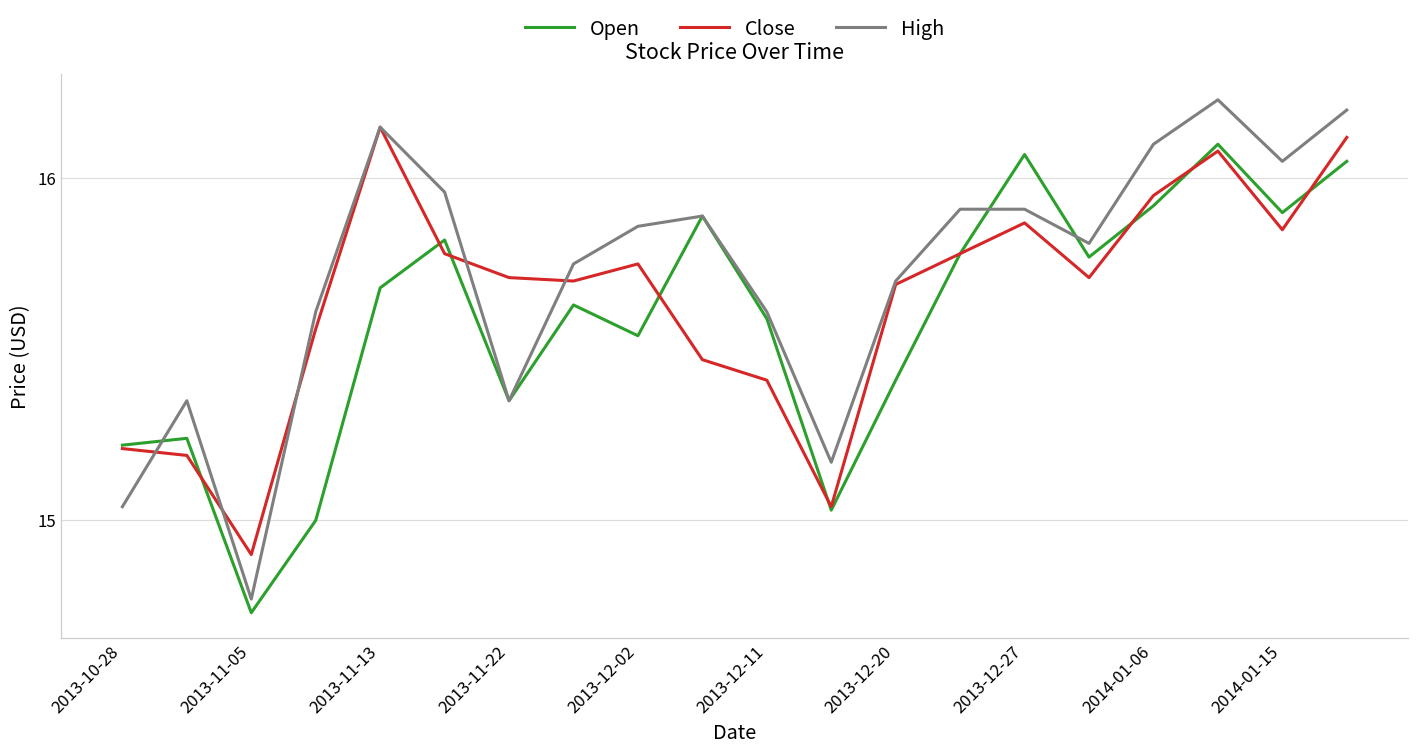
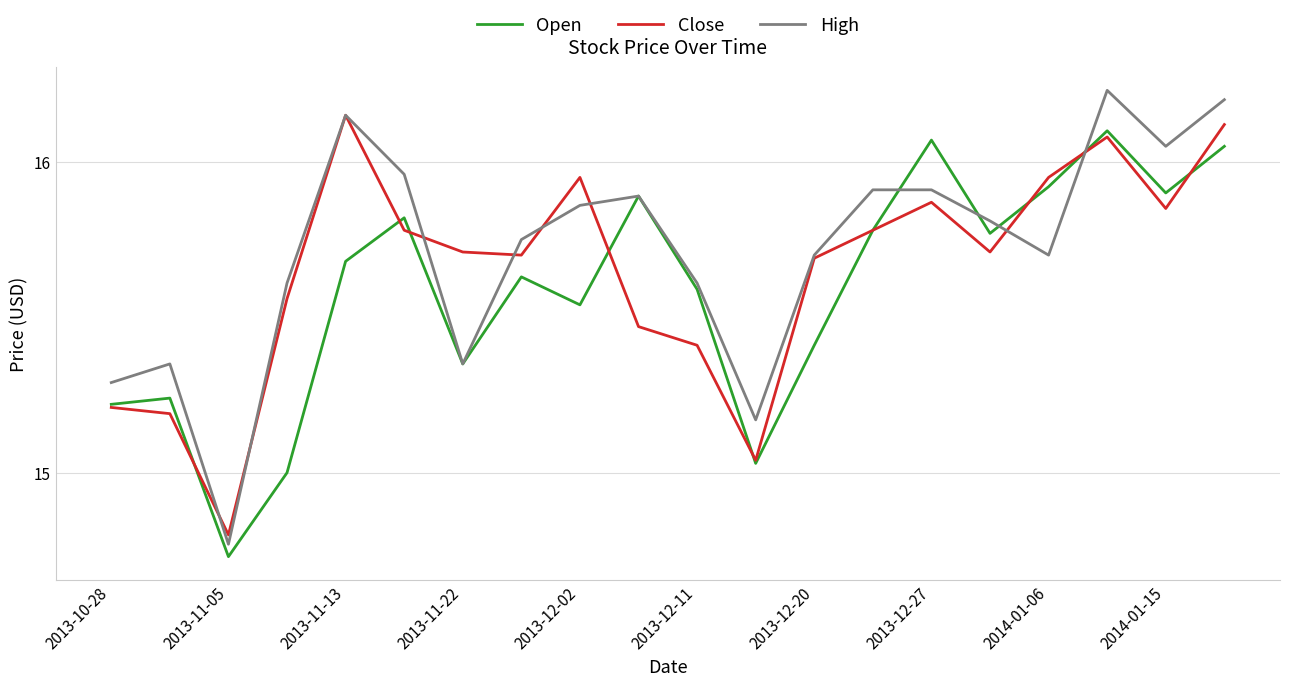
High, 2013-10-28: 15.04 -> 15.29
Close, 2013-11-05: 14.9 -> 14.8
Close, 2013-12-02: 15.75 -> 15.95
High, 2014-01-06: 16.1 -> 15.7
